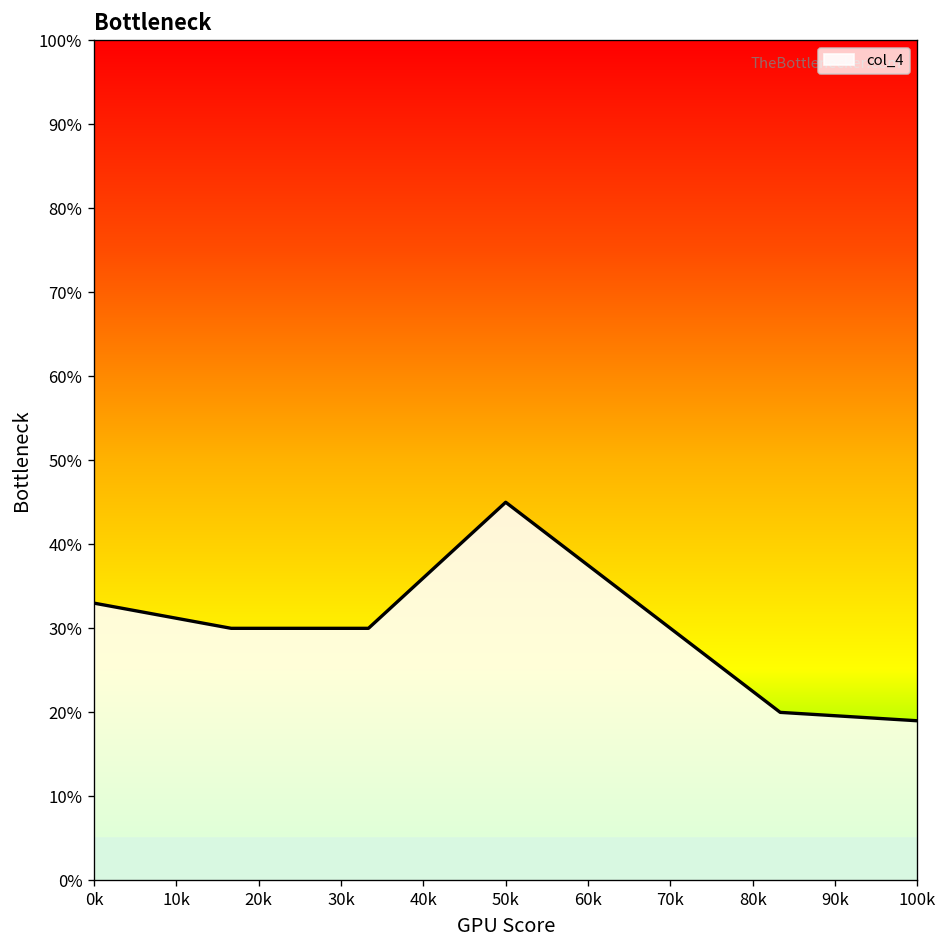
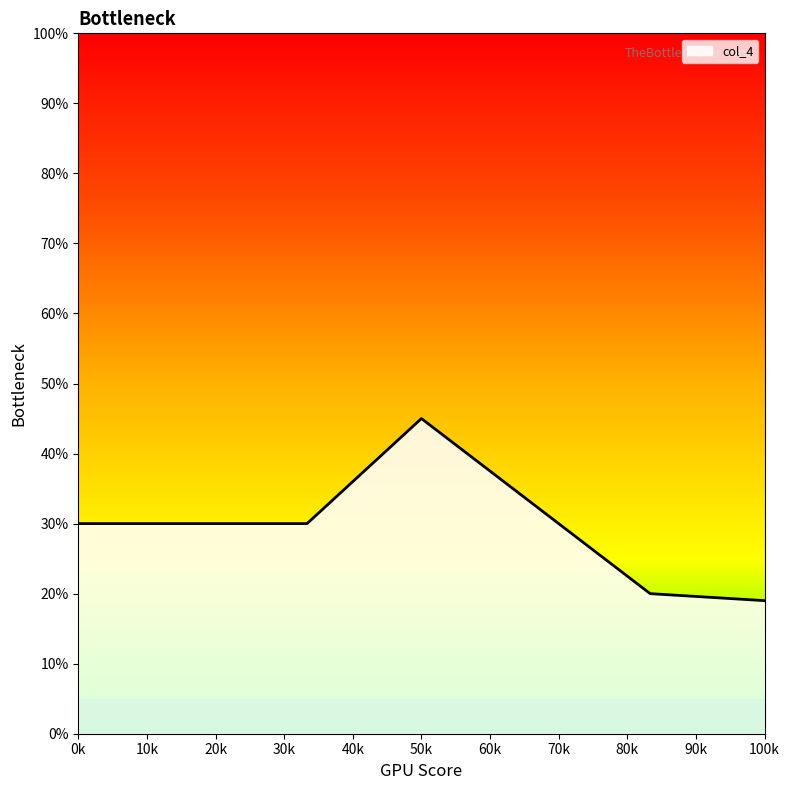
0k: 33% -> 30%
